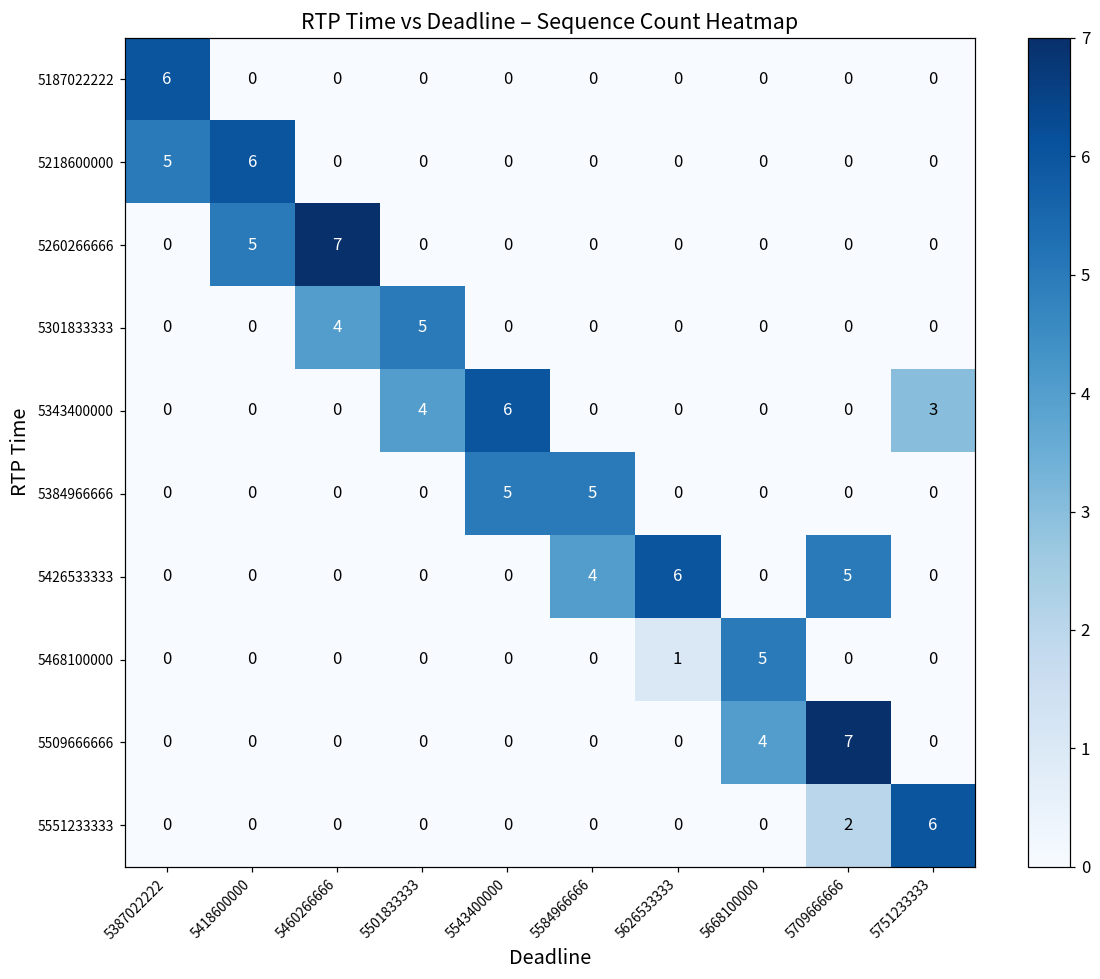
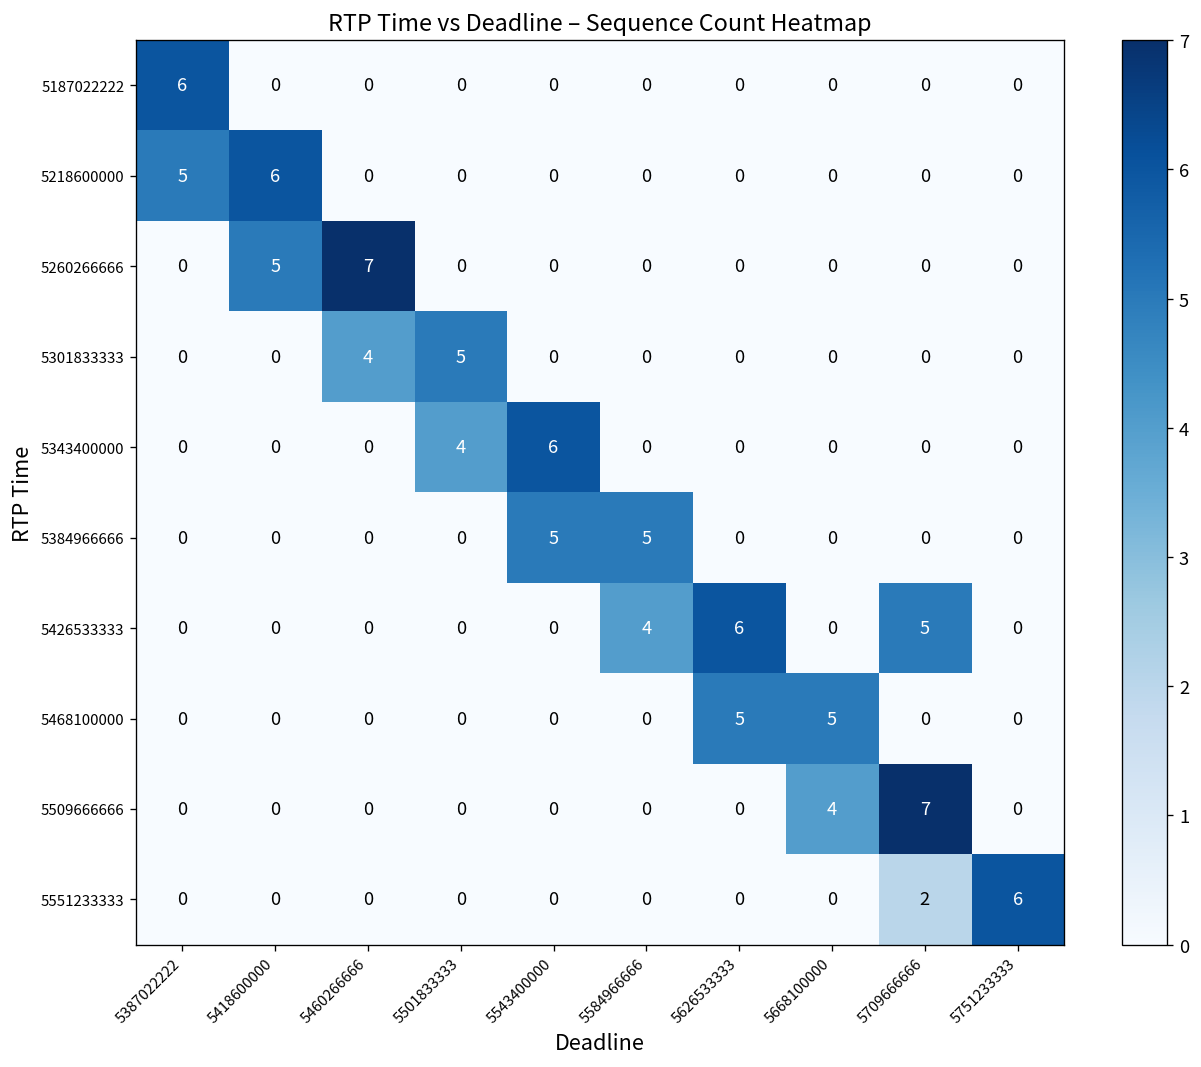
5343400000, 5751233333: 3 -> 0
5468100000, 5626533333: 1 -> 5
